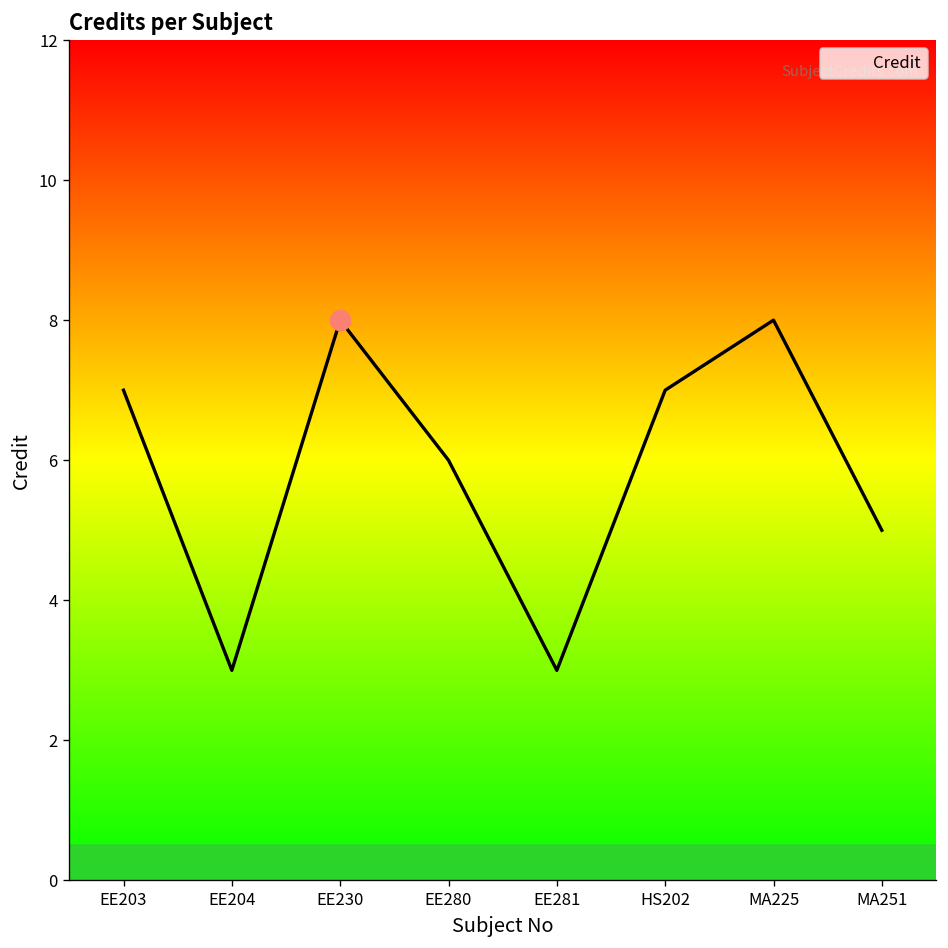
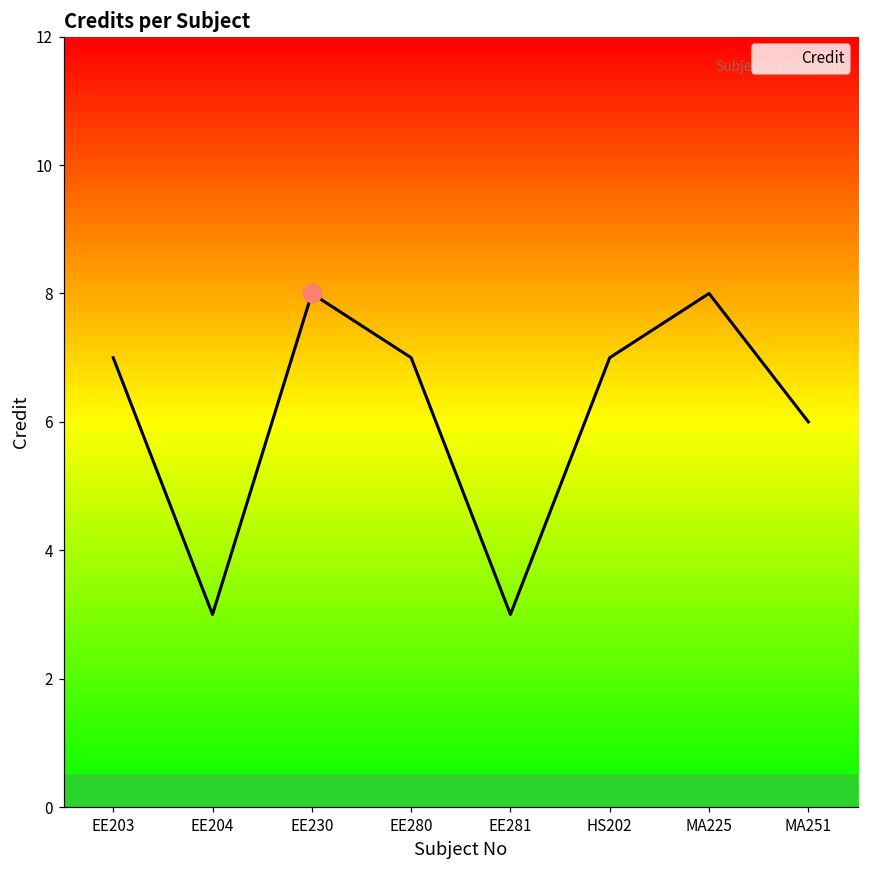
Credit, EE280: 6 -> 7
Credit, MA251: 5 -> 6
